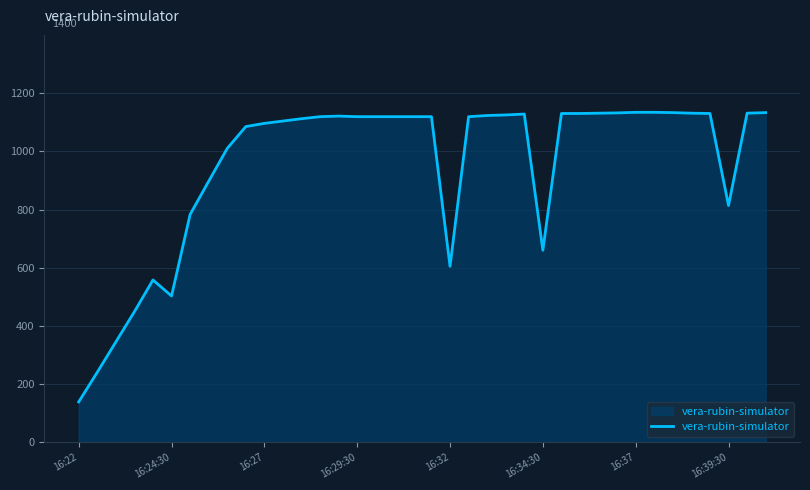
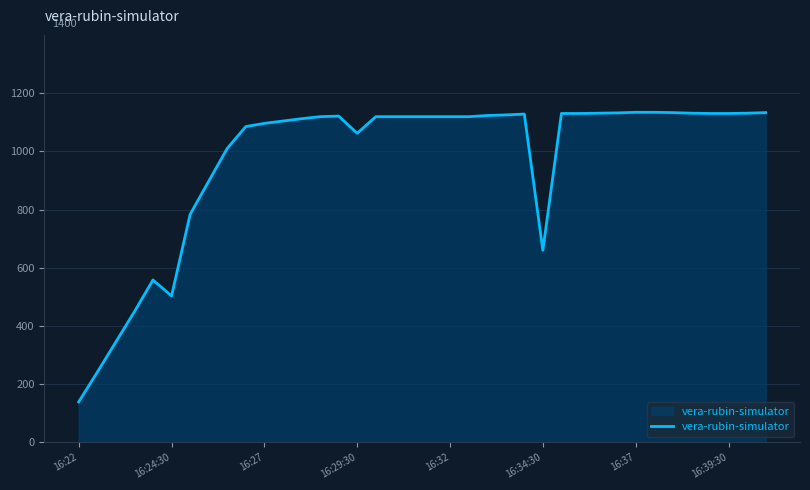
16:29:30: 1120 -> 1060
16:32: 610 -> 1120
16:39:30: 810 -> 1130
